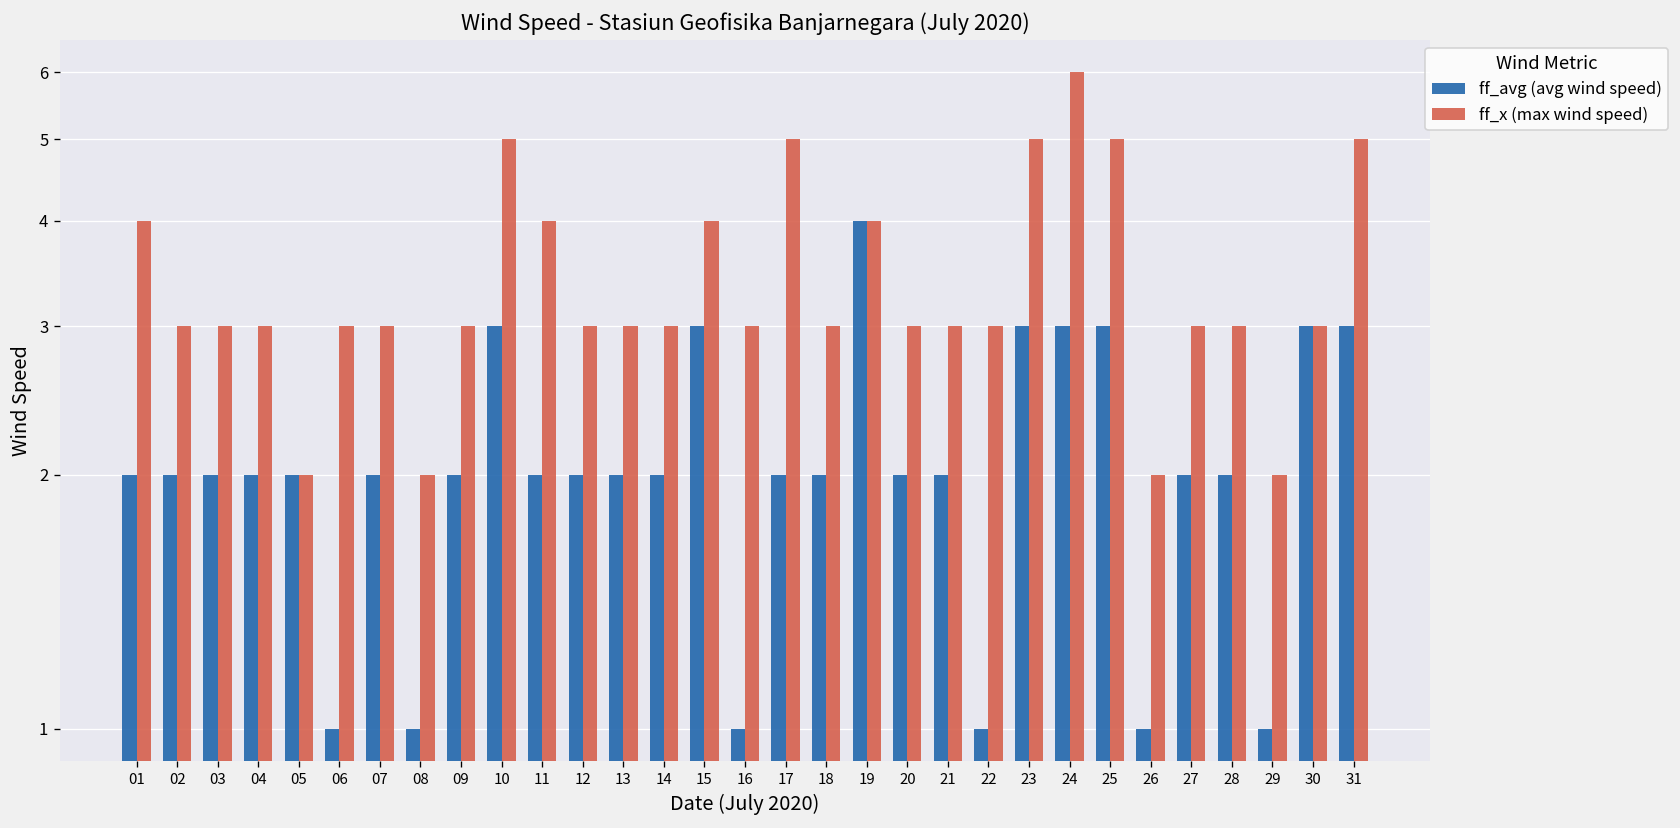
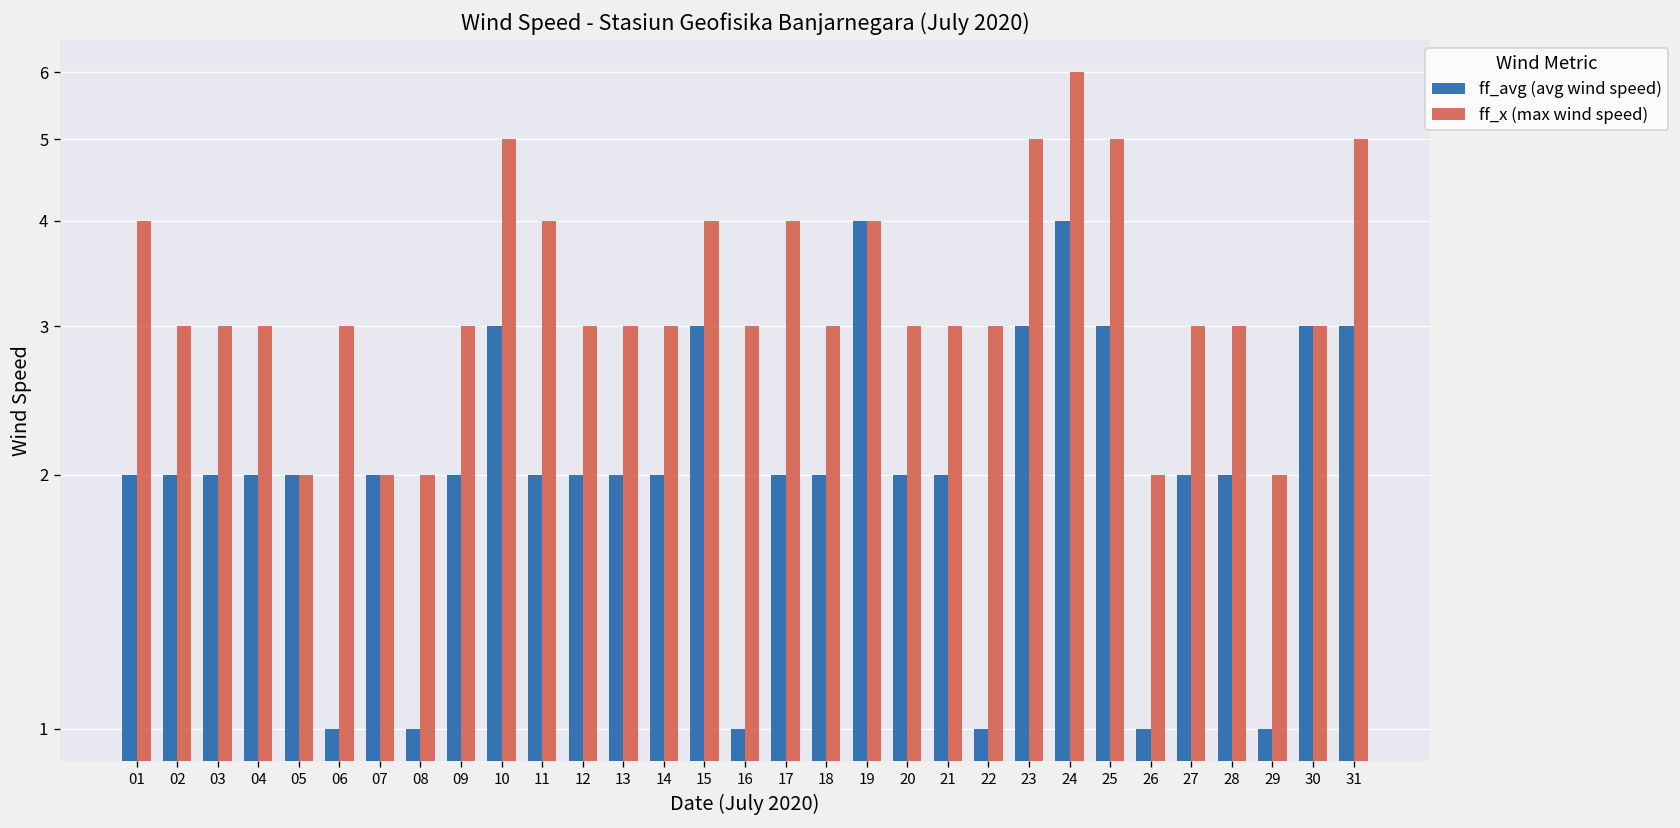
ff_x (max wind speed), 07: 3 -> 2
ff_x (max wind speed), 17: 5 -> 4
ff_avg (avg wind speed), 24: 3 -> 4
